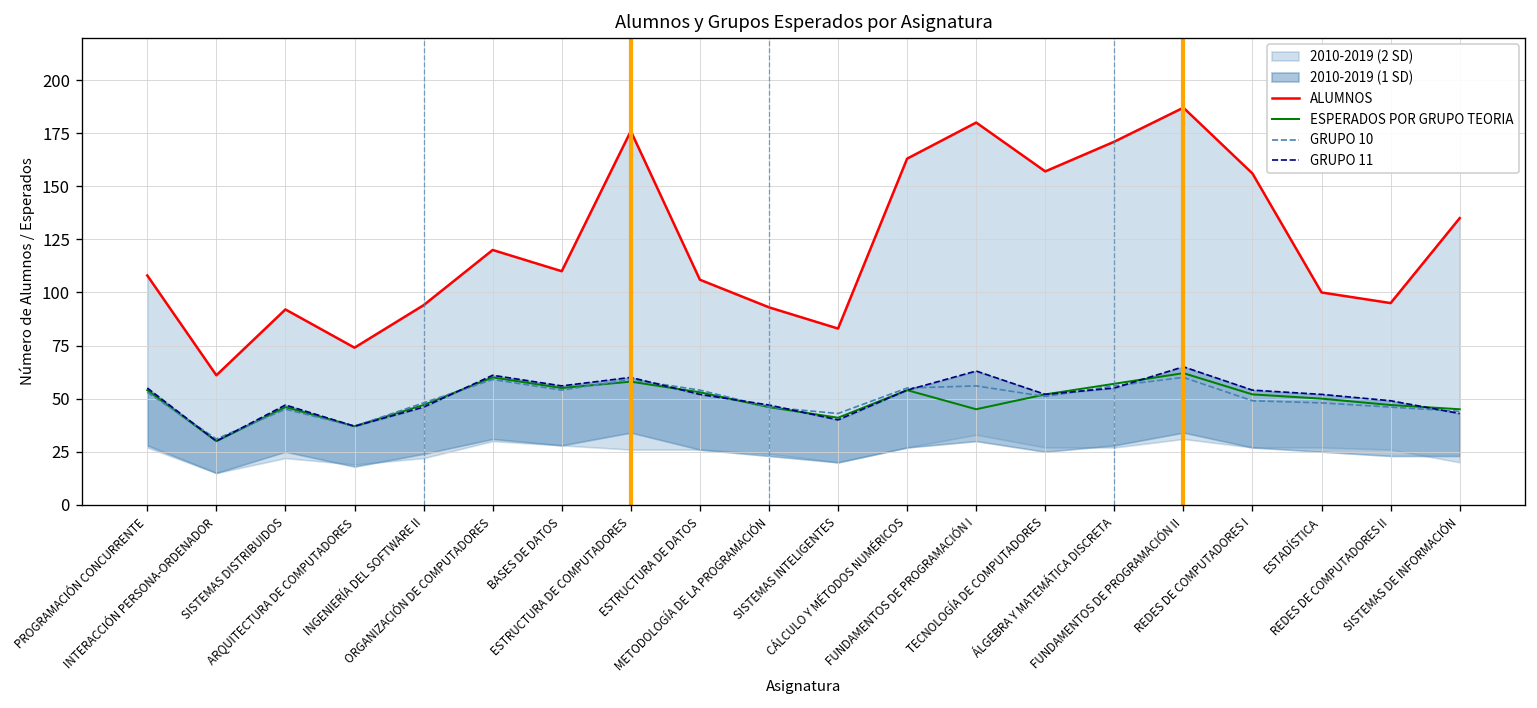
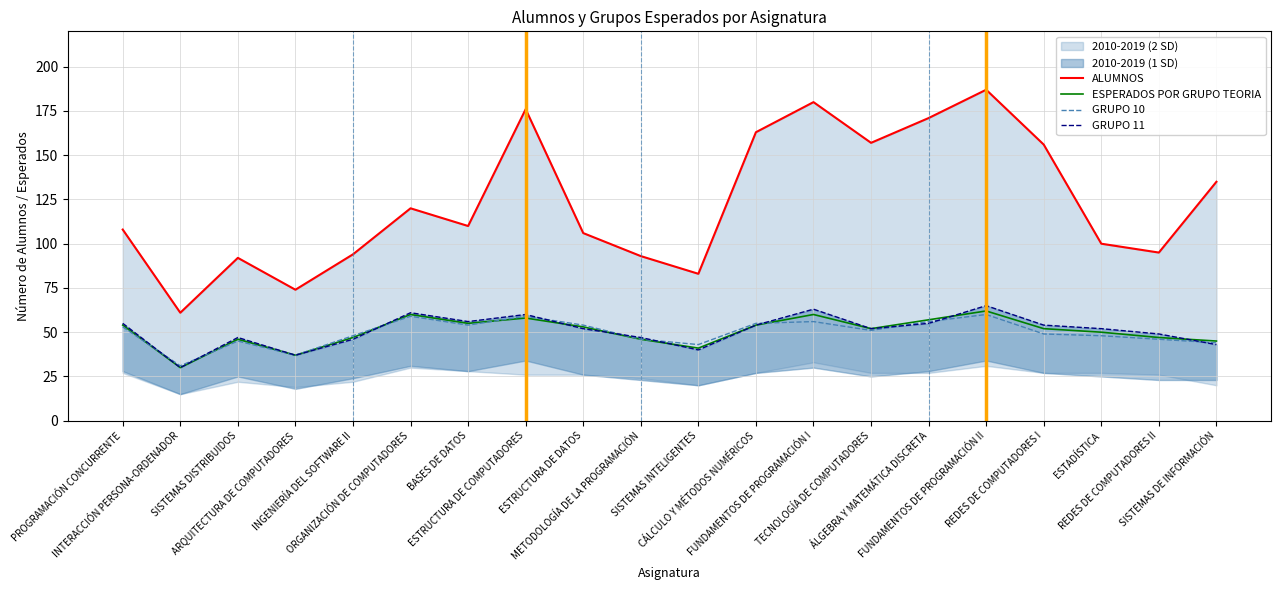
ESPERADOS POR GRUPO TEORIA, FUNDAMENTOS DE PROGRAMACIÓN I: 45 -> 60
